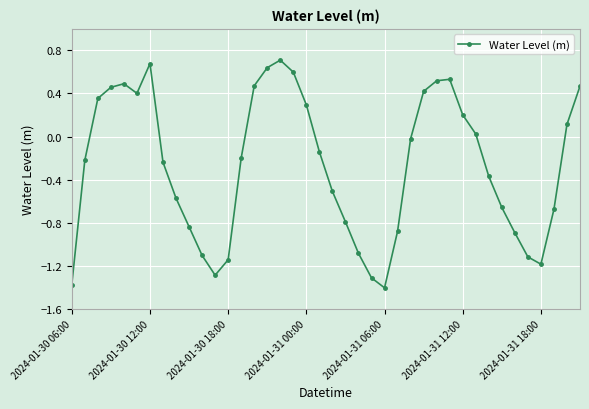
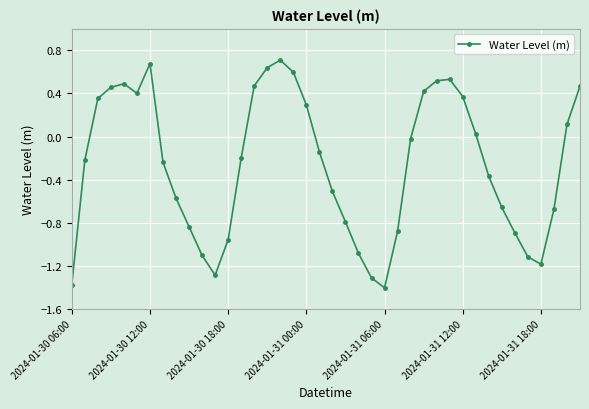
2024-01-30 18:00: -1.14 -> -0.96
2024-01-31 12:00: 0.20 -> 0.37
